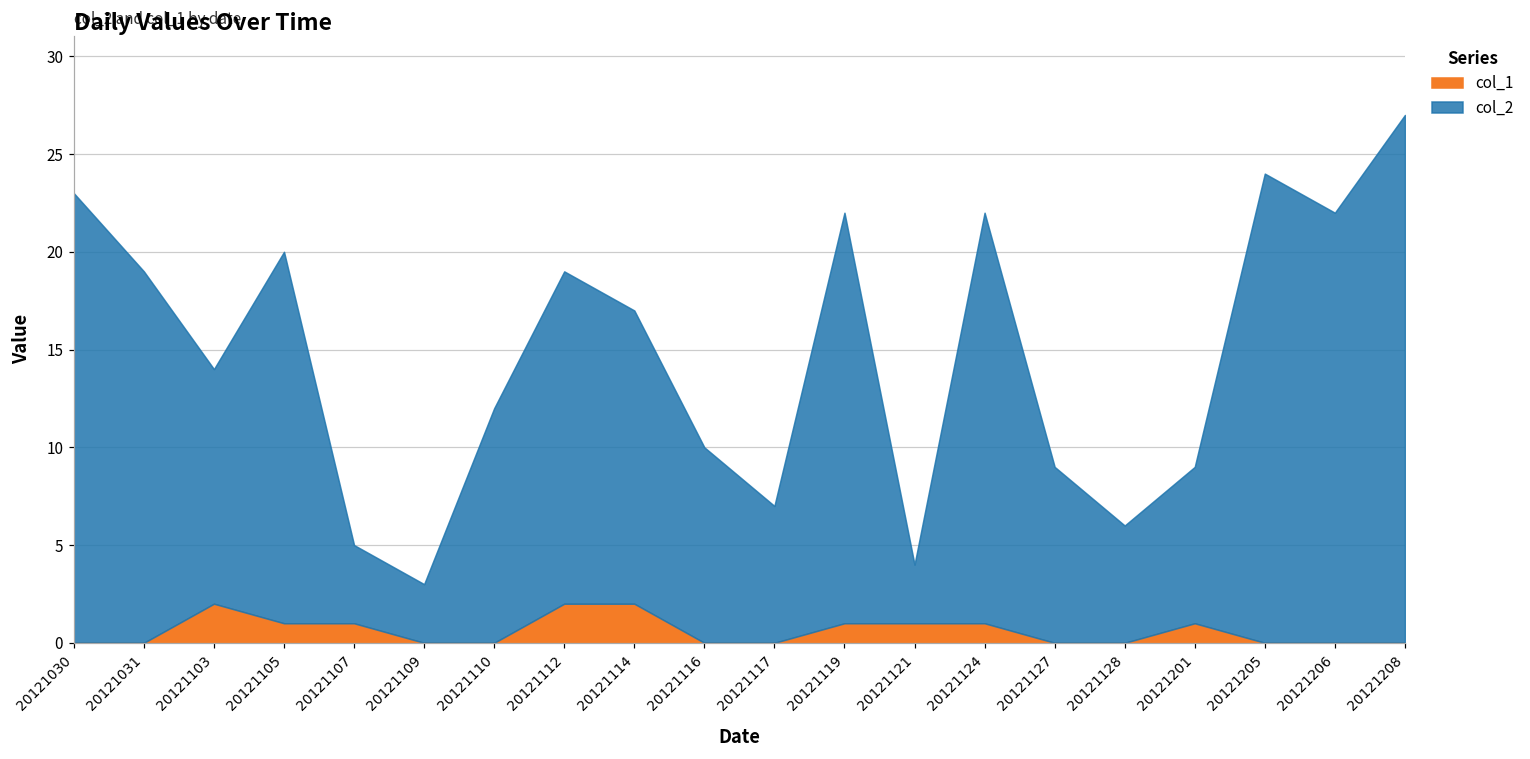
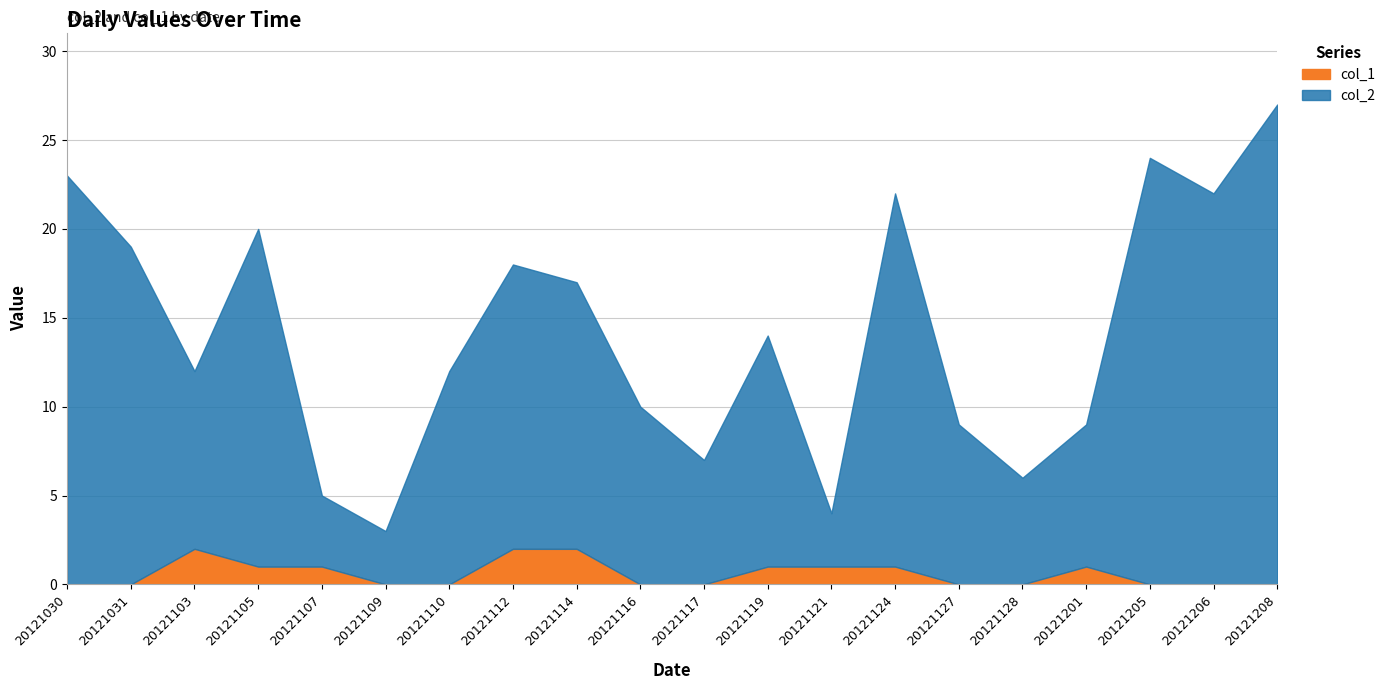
col_2, 20121103: 12 -> 10
col_2, 20121112: 17 -> 16
col_2, 20121119: 21 -> 13
